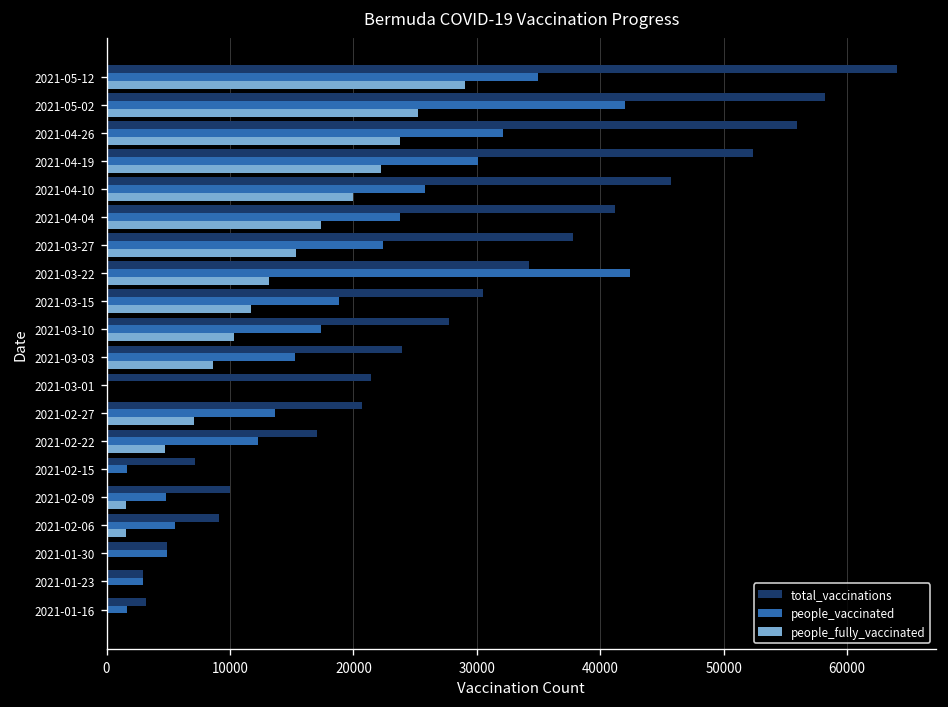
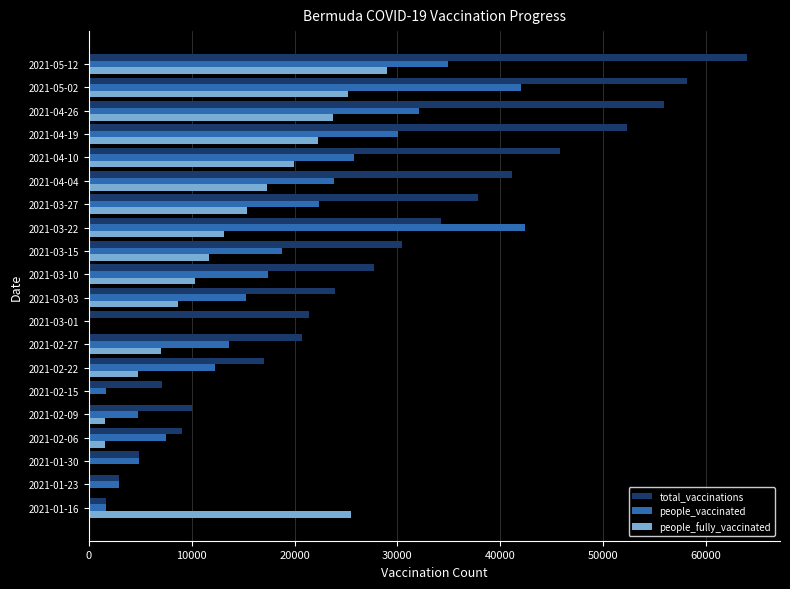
people_vaccinated, 2021-02-06: 5500 -> 7500
total_vaccinations, 2021-01-16: 3200 -> 1700
people_fully_vaccinated, 2021-01-16: 0 -> 25500
